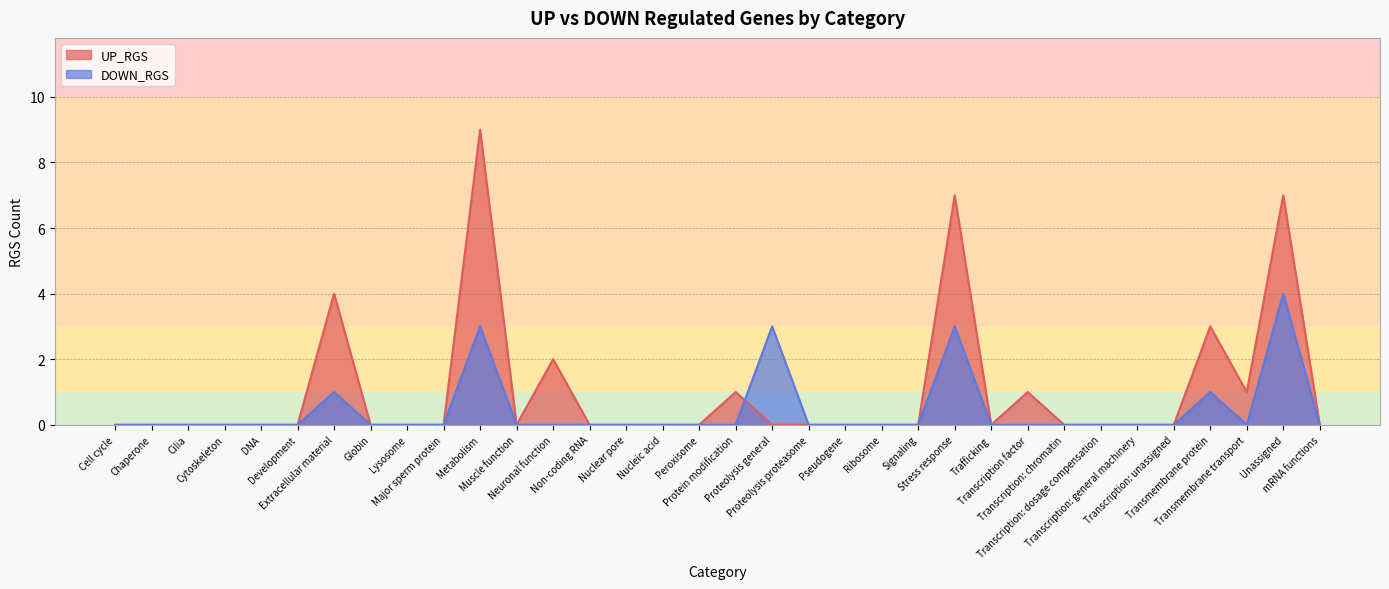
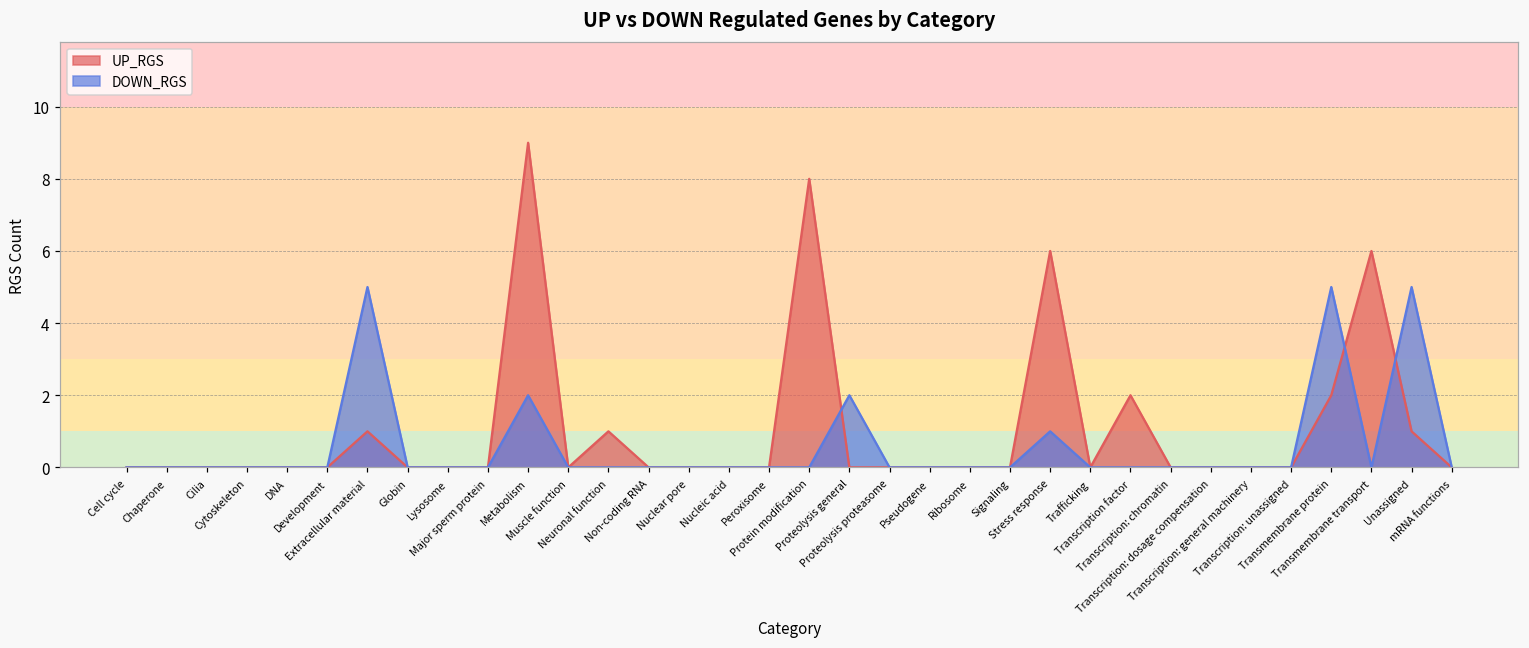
UP_RGS, Extracellular material: 4 -> 1
DOWN_RGS, Extracellular material: 1 -> 5
DOWN_RGS, Metabolism: 3 -> 2
UP_RGS, Neuronal function: 2 -> 1
UP_RGS, Protein modification: 1 -> 8
DOWN_RGS, Proteolysis general: 3 -> 2
UP_RGS, Stress response: 7 -> 6
DOWN_RGS, Stress response: 3 -> 1
UP_RGS, Transcription factor: 1 -> 2
UP_RGS, Transmembrane protein: 3 -> 2
DOWN_RGS, Transmembrane protein: 1 -> 5
UP_RGS, Transmembrane transport: 1 -> 6
UP_RGS, Unassigned: 7 -> 1
DOWN_RGS, Unassigned: 4 -> 5
